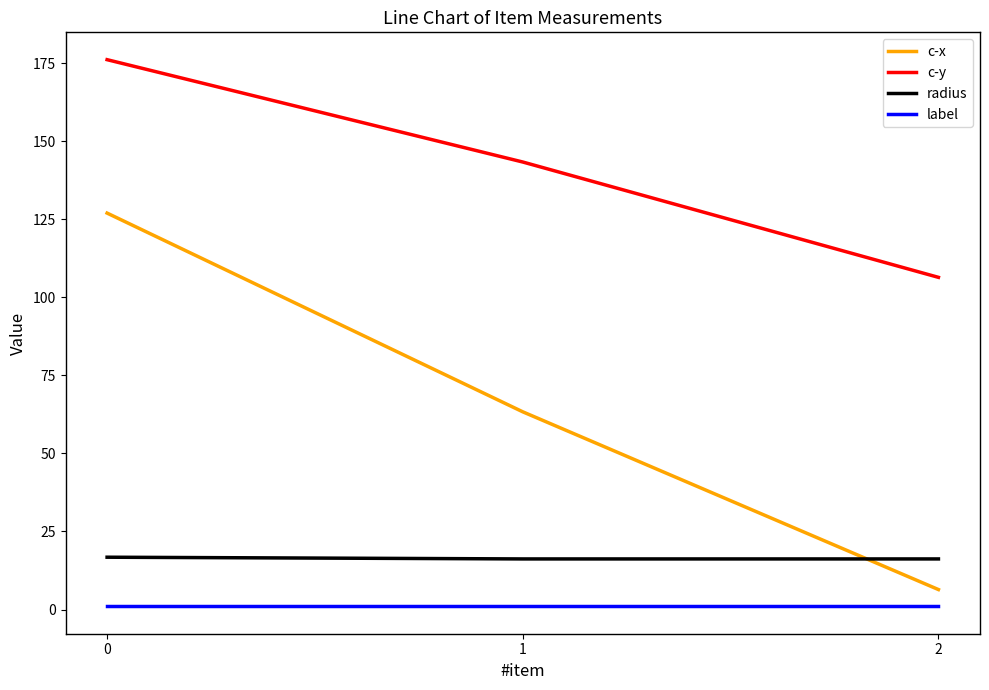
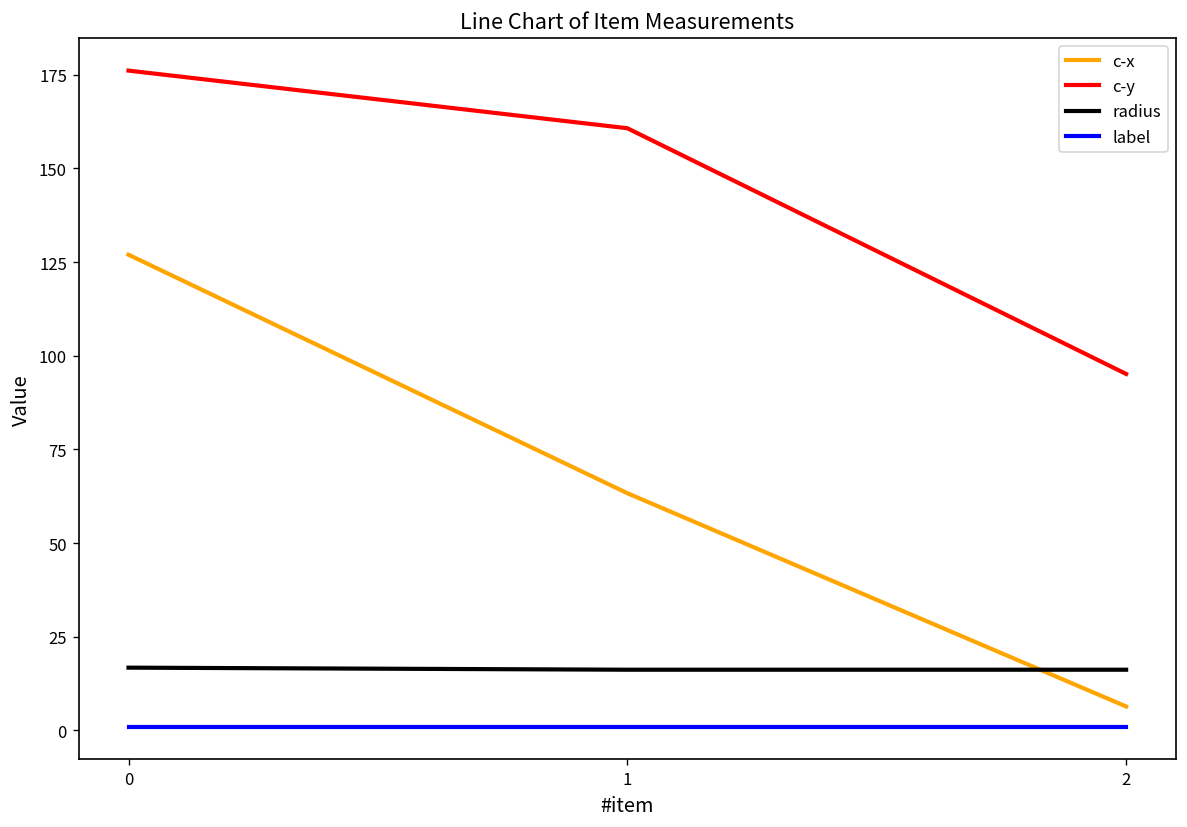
c-y, 1: 143 -> 161
c-y, 2: 106 -> 95
